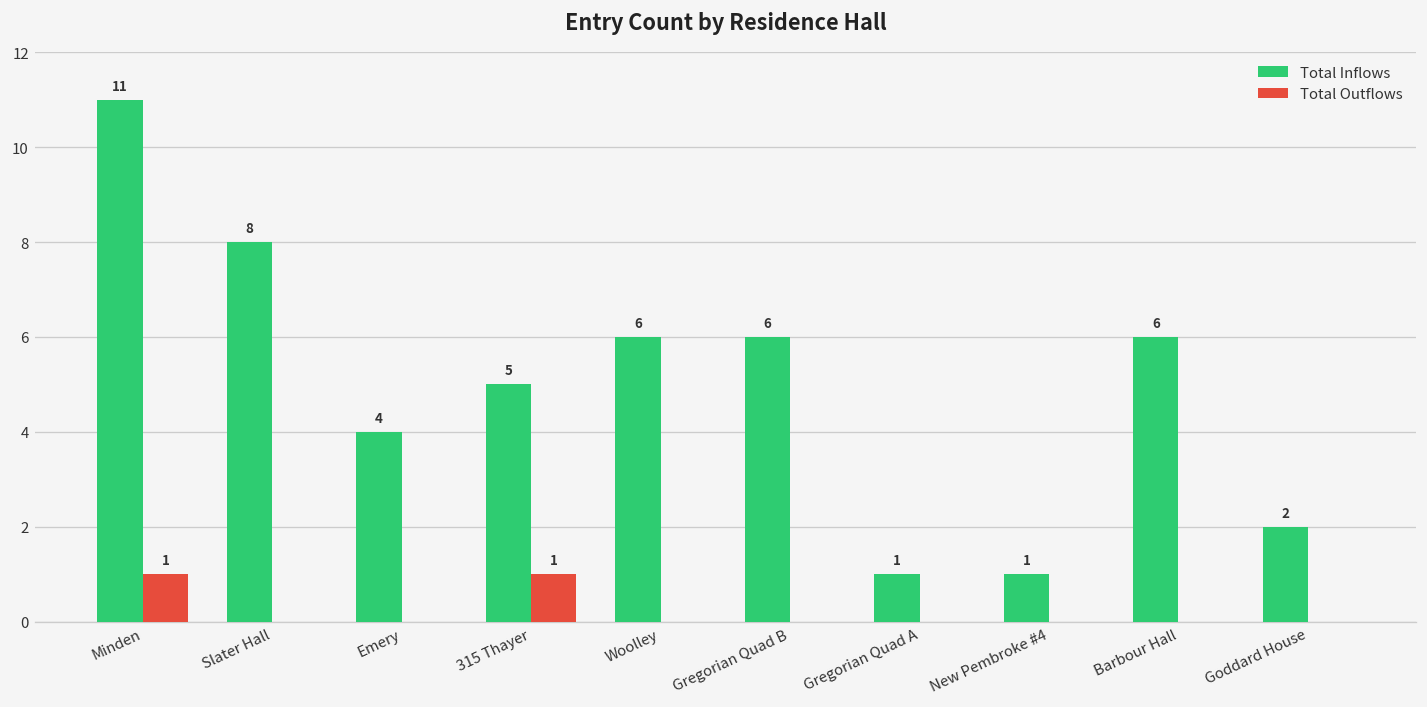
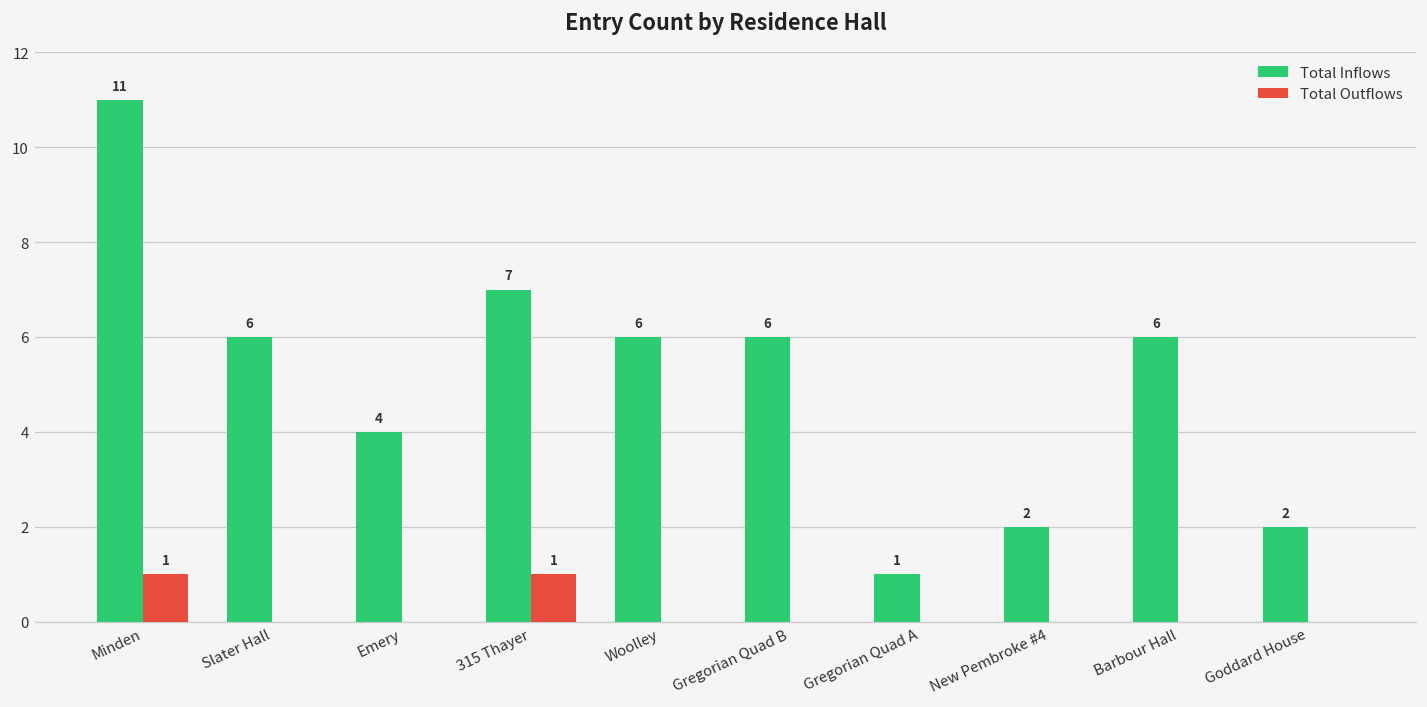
Total Inflows, Slater Hall: 8 -> 6
Total Inflows, 315 Thayer: 5 -> 7
Total Inflows, New Pembroke #4: 1 -> 2
